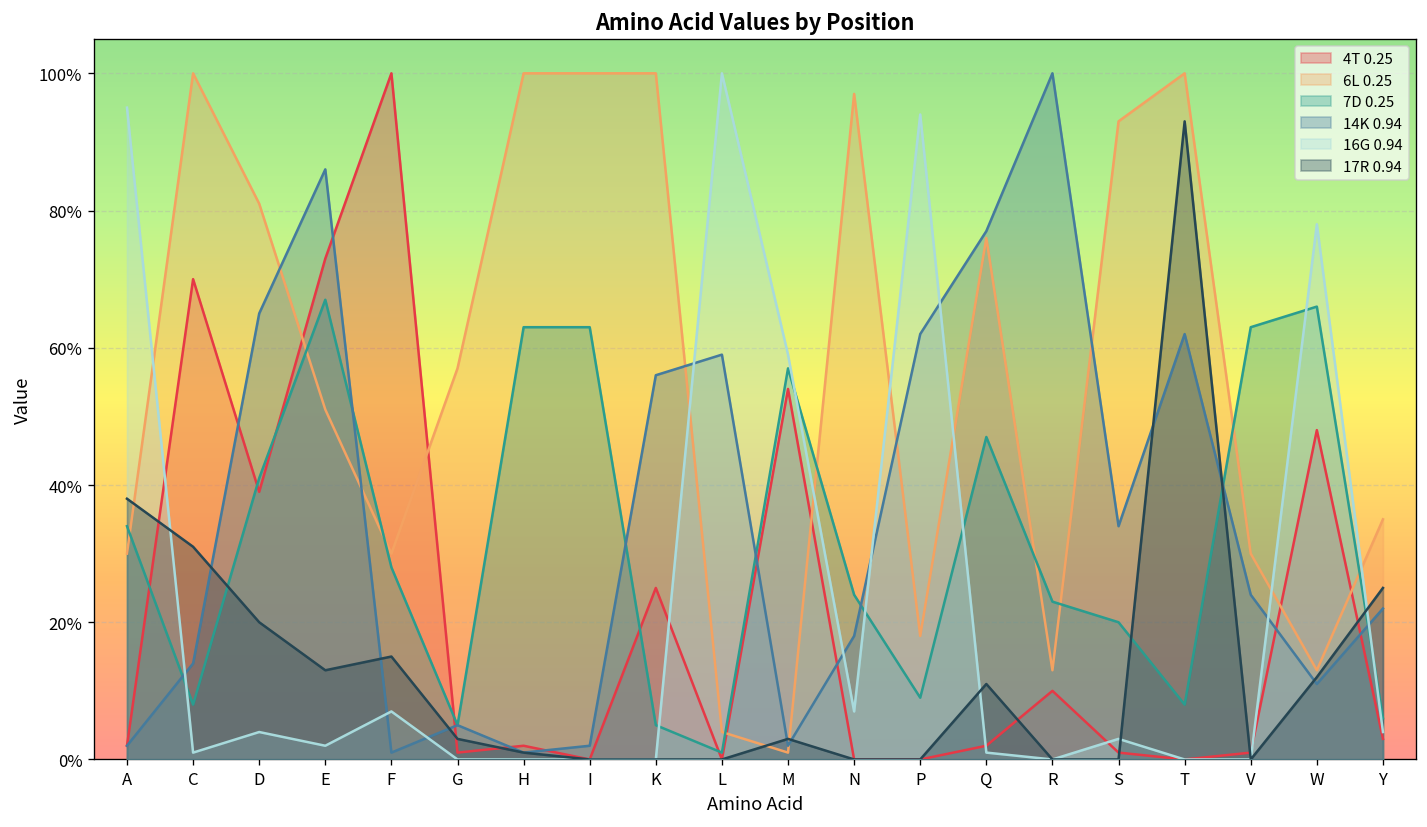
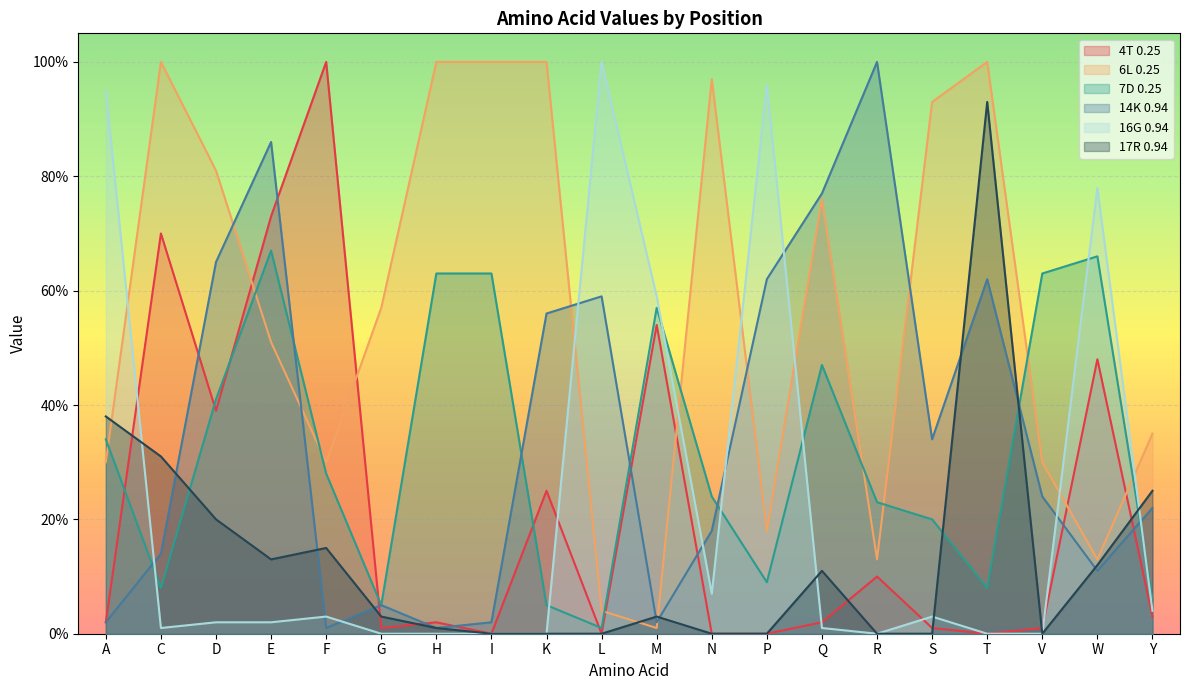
16G 0.94, D: 4% -> 2%
16G 0.94, F: 7% -> 3%
16G 0.94, P: 94% -> 96%
